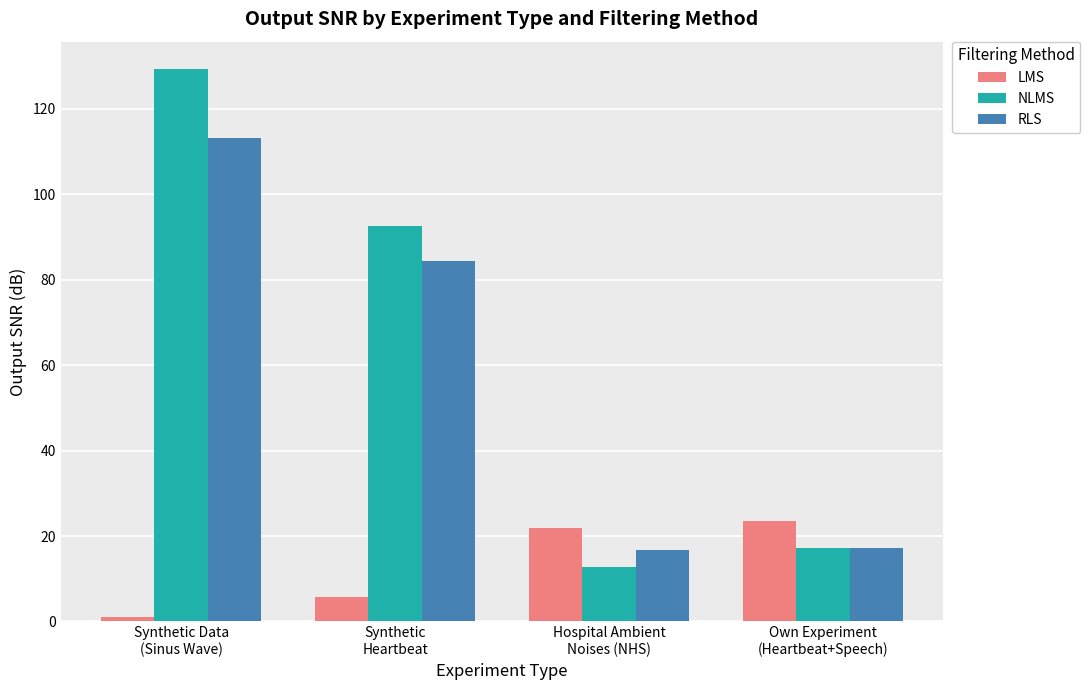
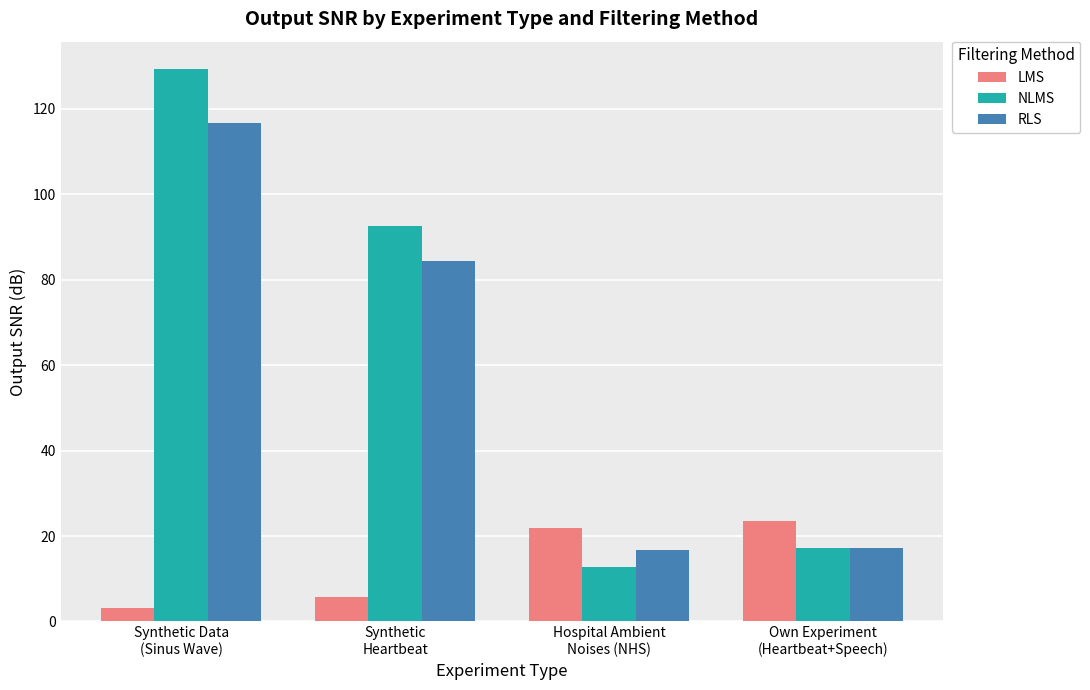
LMS, Synthetic Data (Sinus Wave): 1 -> 3
RLS, Synthetic Data (Sinus Wave): 113 -> 117
